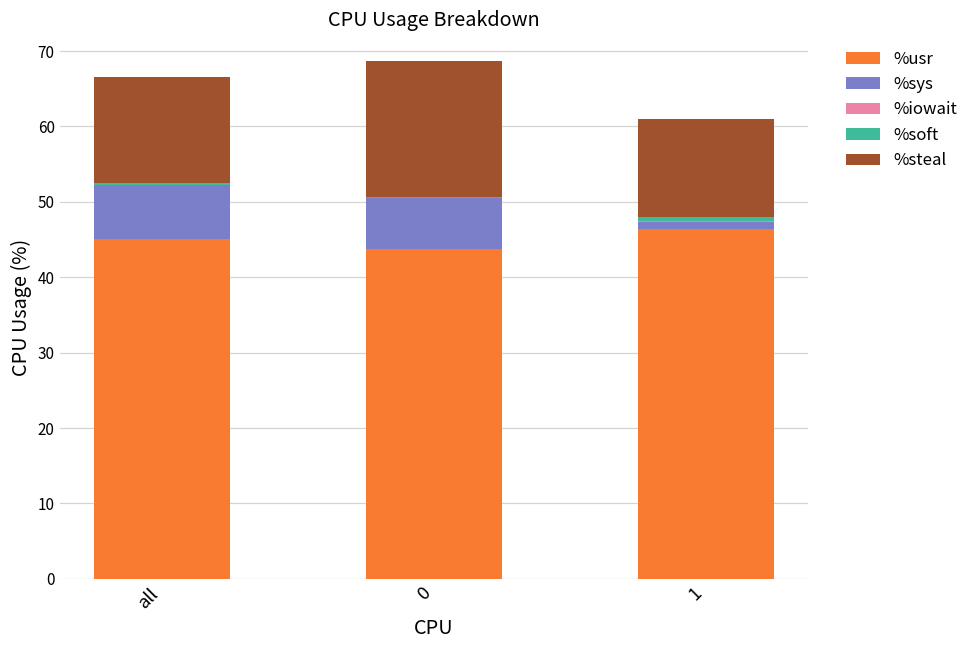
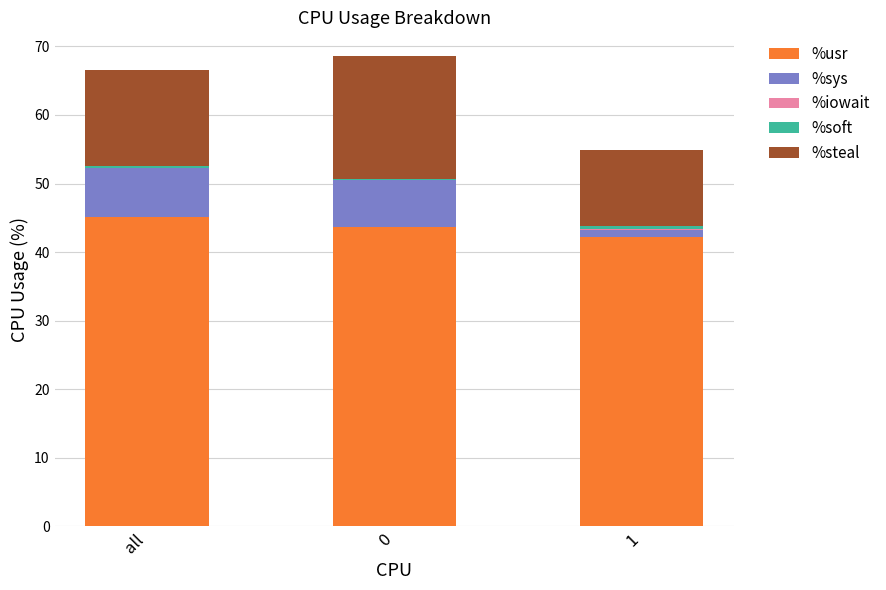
%usr, 1: 46 -> 42
%steal, 1: 13 -> 11
